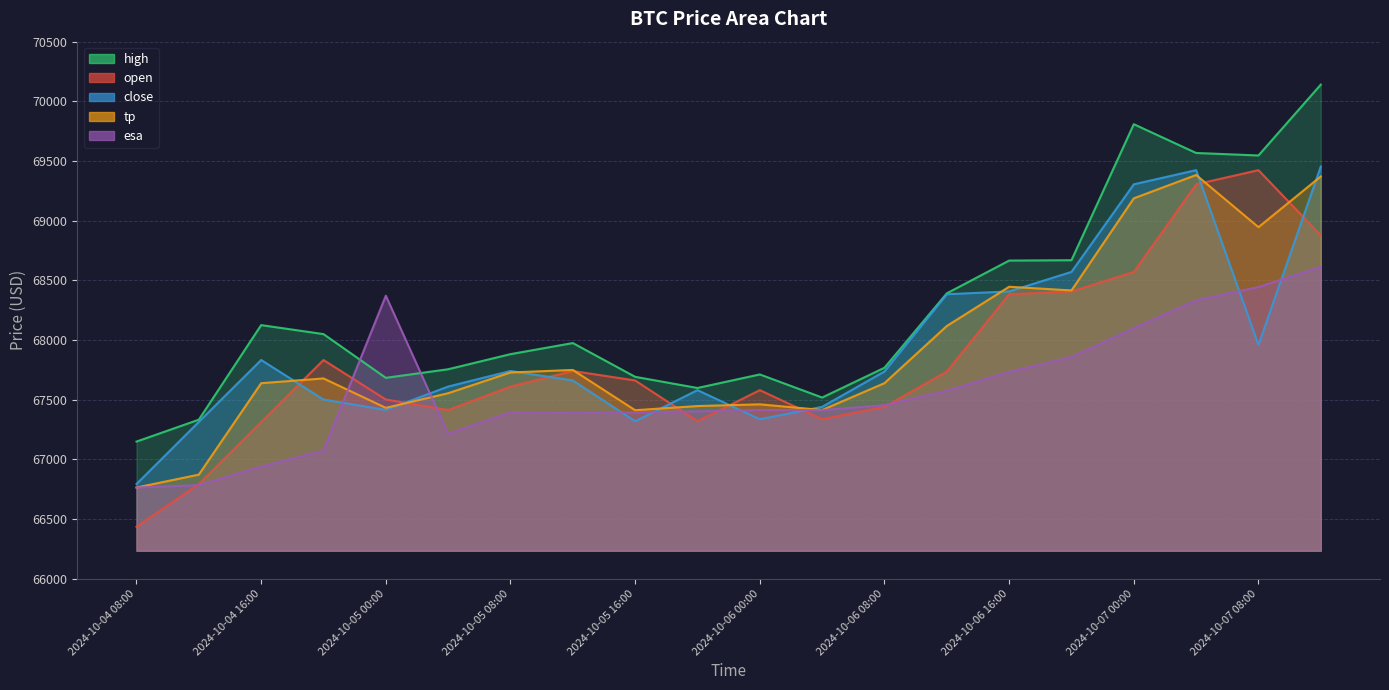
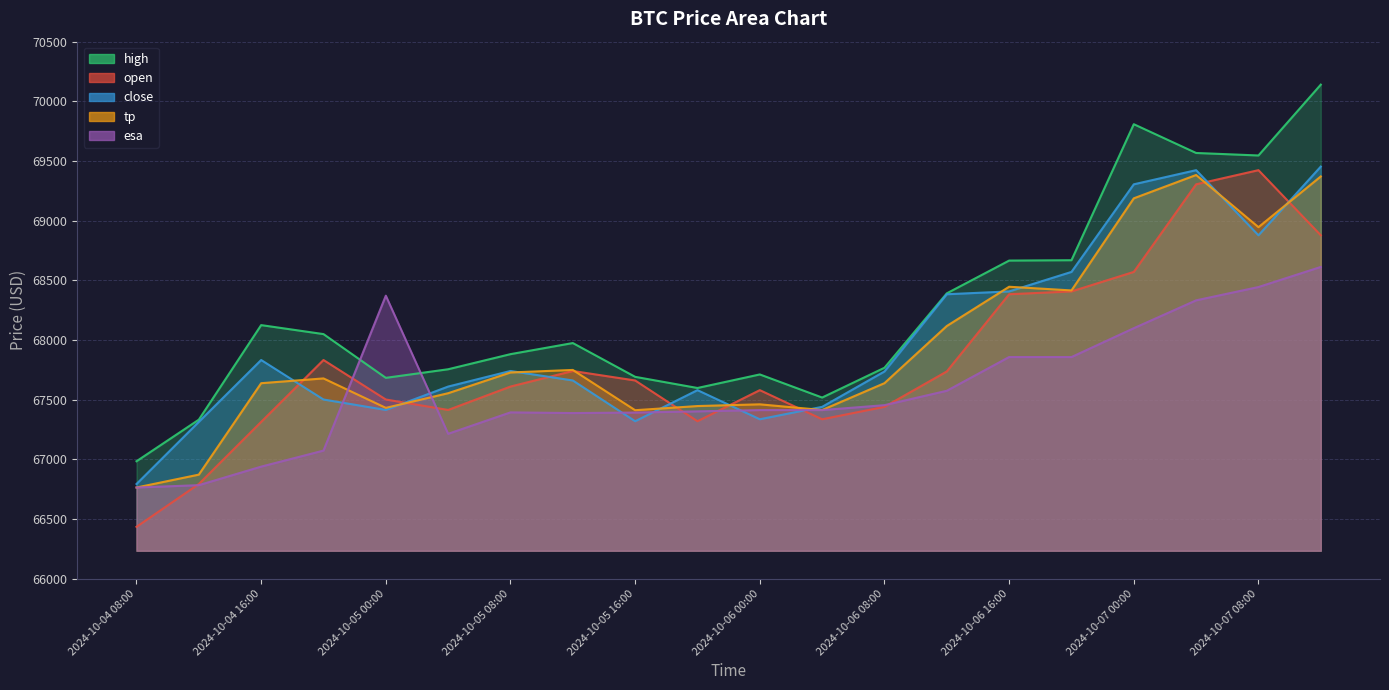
high, 2024-10-04 08:00: 67150 -> 66980
esa, 2024-10-06 16:00: 67730 -> 67860
close, 2024-10-07 08:00: 67960 -> 68880
